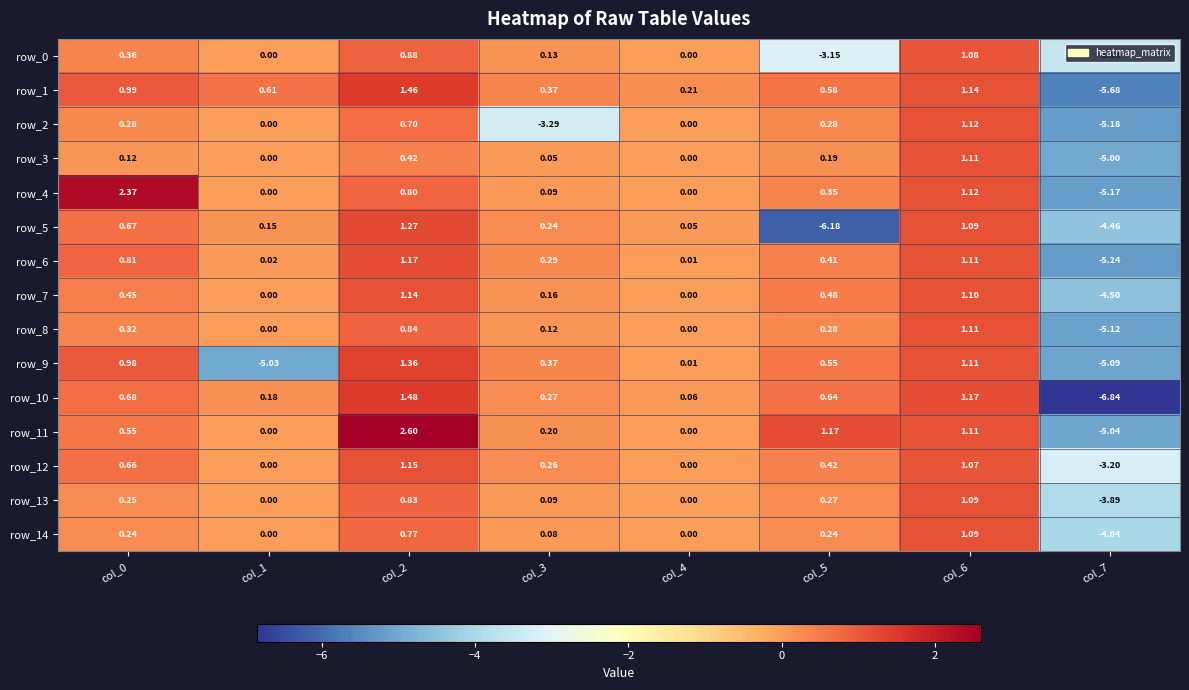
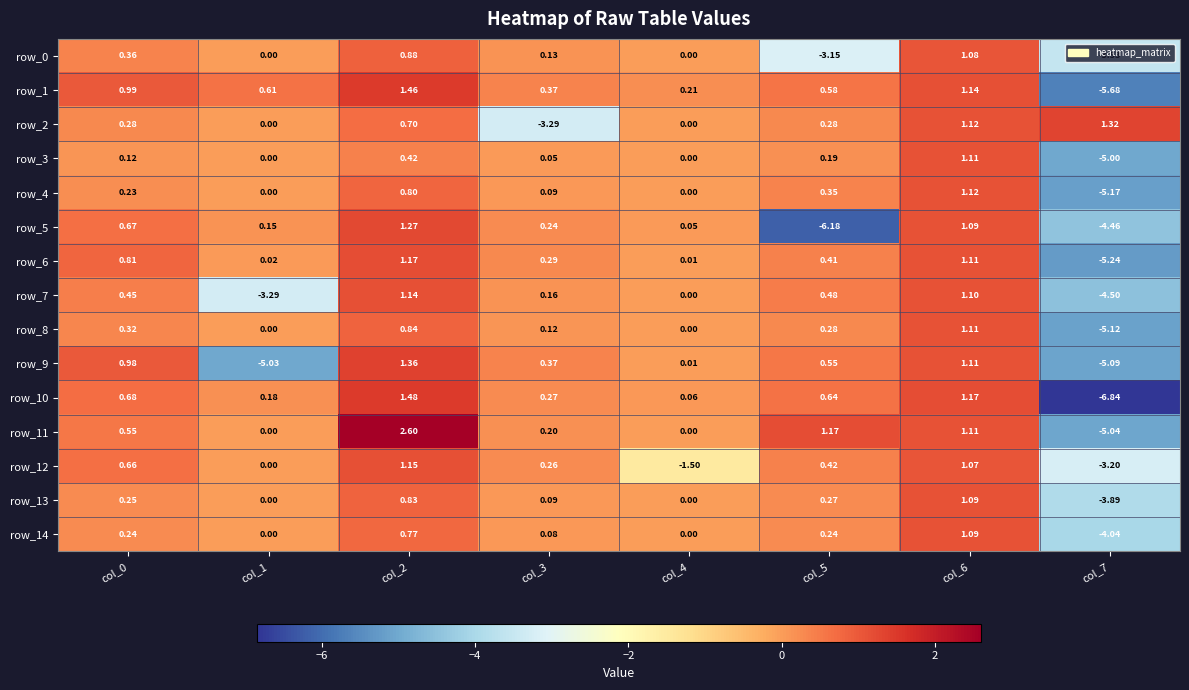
row_2, col_7: -5.18 -> 1.32
row_4, col_0: 2.37 -> 0.23
row_7, col_1: 0.00 -> -3.29
row_12, col_4: 0.00 -> -1.50
